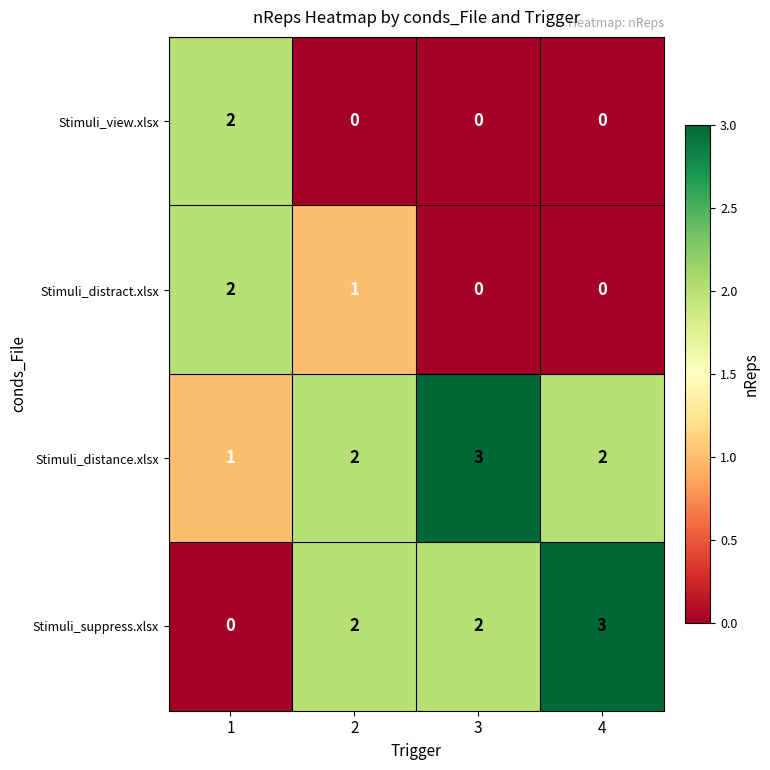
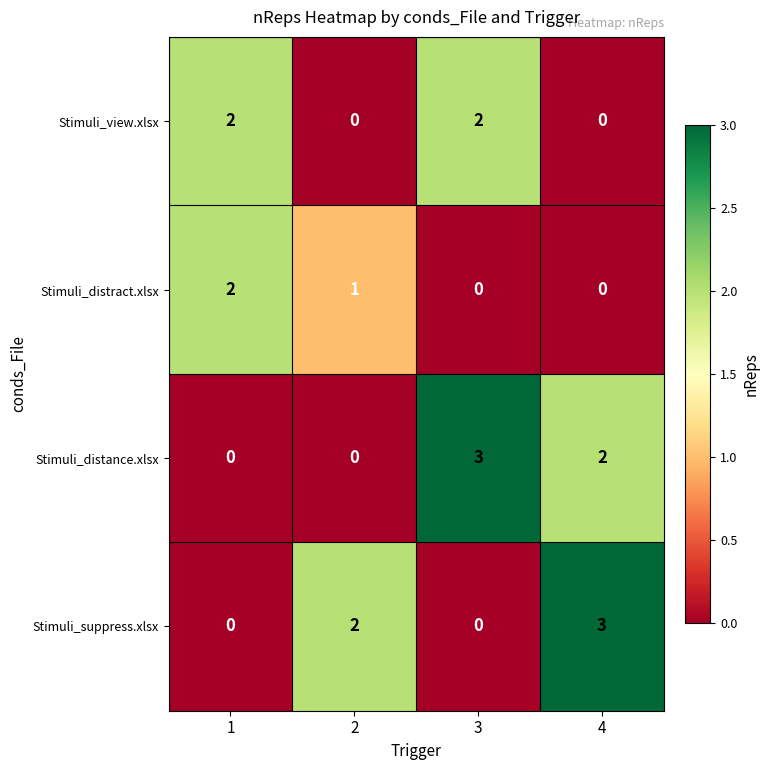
Stimuli_view.xlsx, 3: 0 -> 2
Stimuli_distance.xlsx, 1: 1 -> 0
Stimuli_distance.xlsx, 2: 2 -> 0
Stimuli_suppress.xlsx, 3: 2 -> 0
